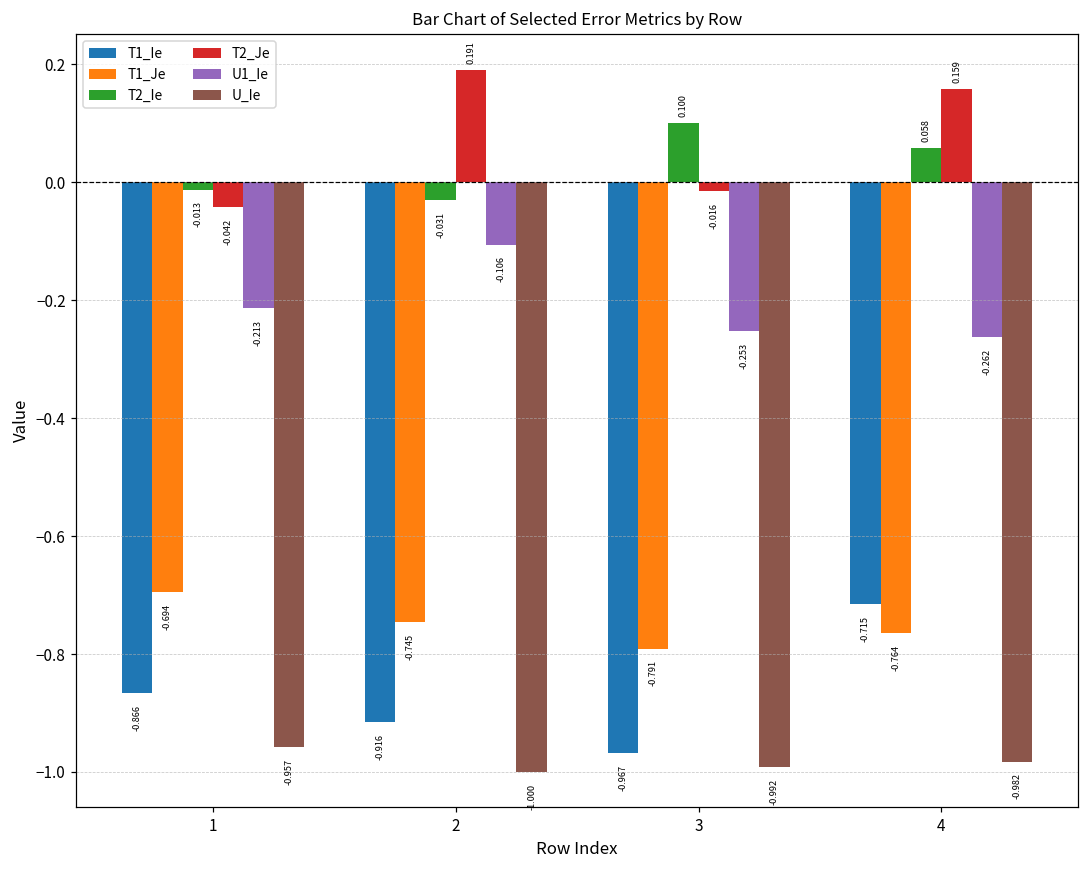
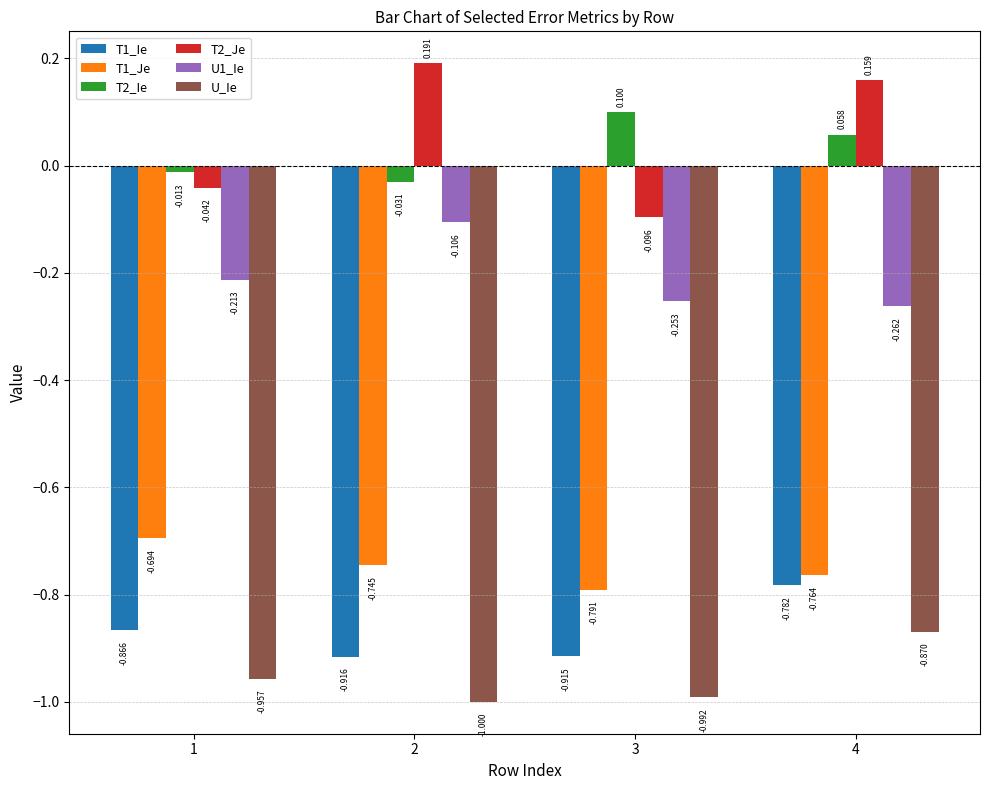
T1_Ie, 3: -0.967 -> -0.915
T2_Je, 3: -0.016 -> -0.096
T1_Ie, 4: -0.715 -> -0.782
U_Ie, 4: -0.982 -> -0.870
